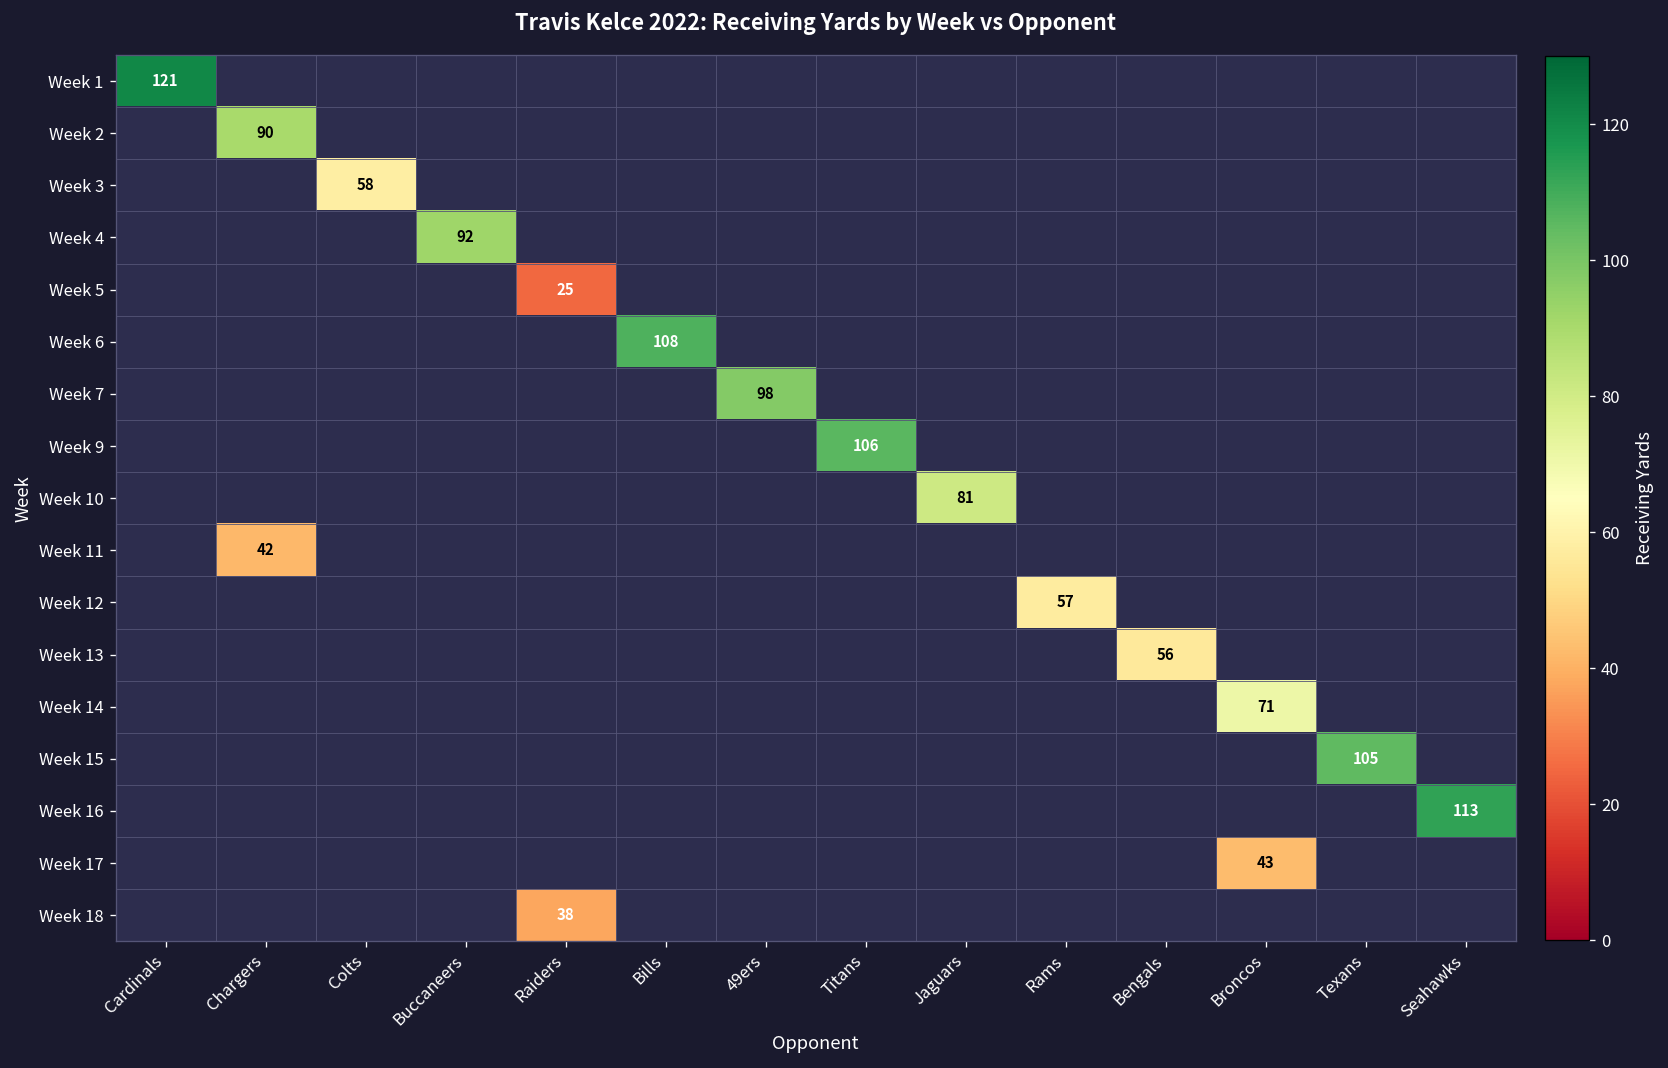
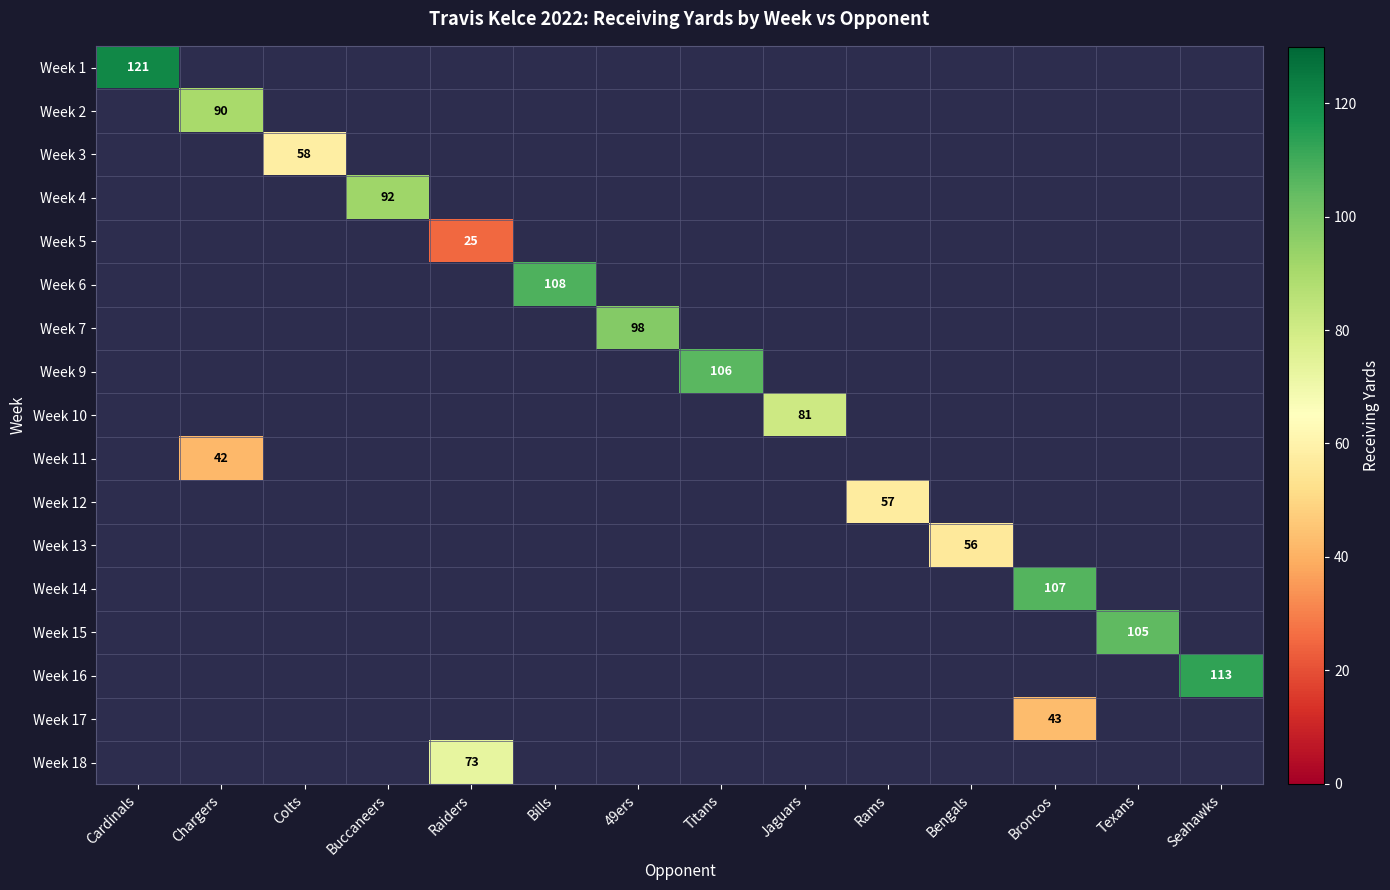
Week 14, Broncos: 71 -> 107
Week 18, Raiders: 38 -> 73
